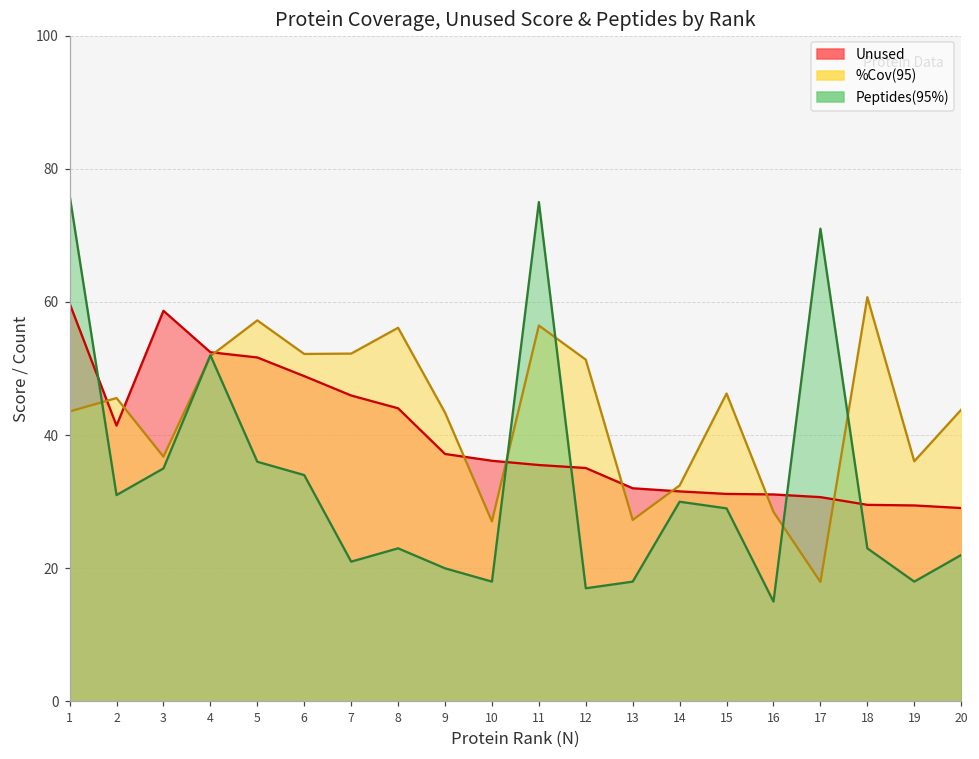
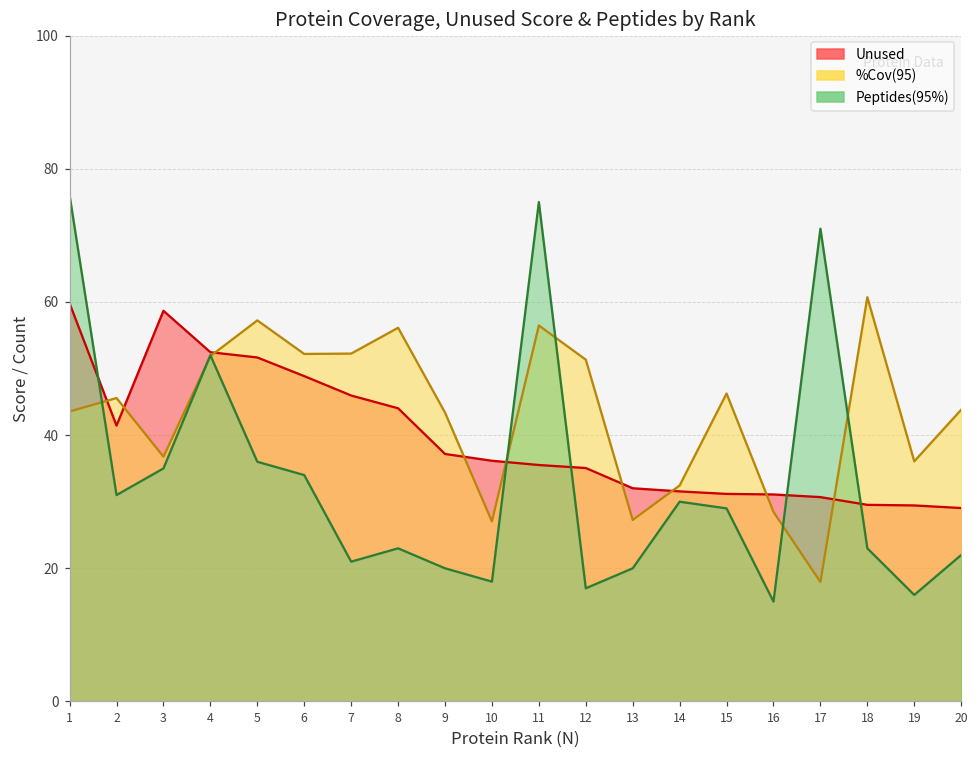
Peptides(95%), 13: 18 -> 20
Peptides(95%), 19: 18 -> 16
